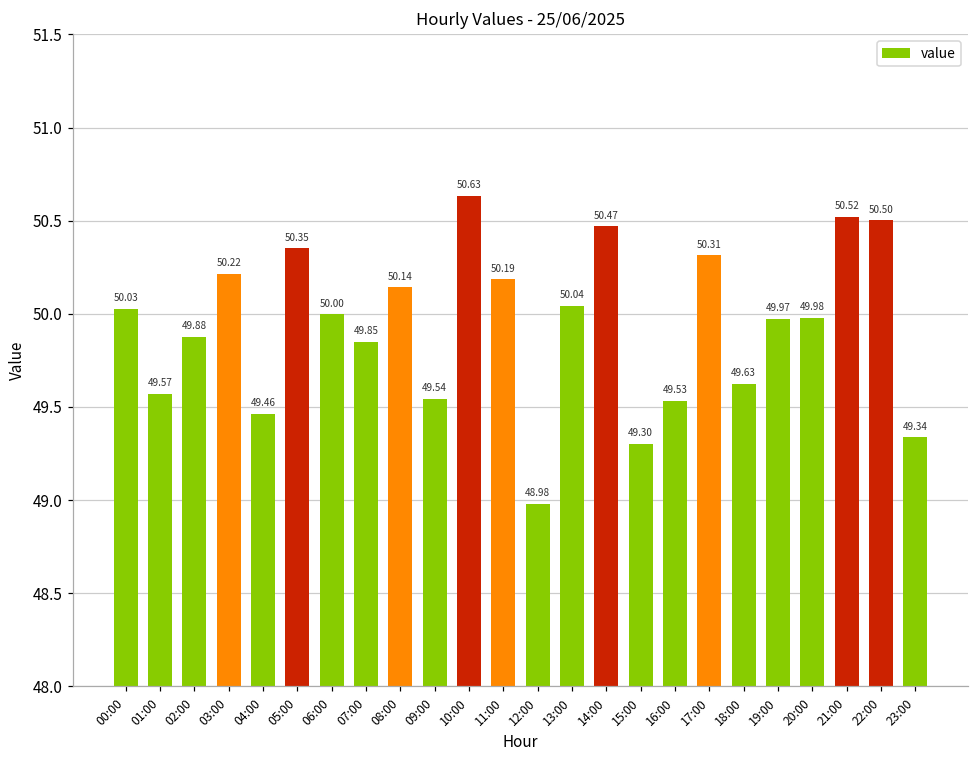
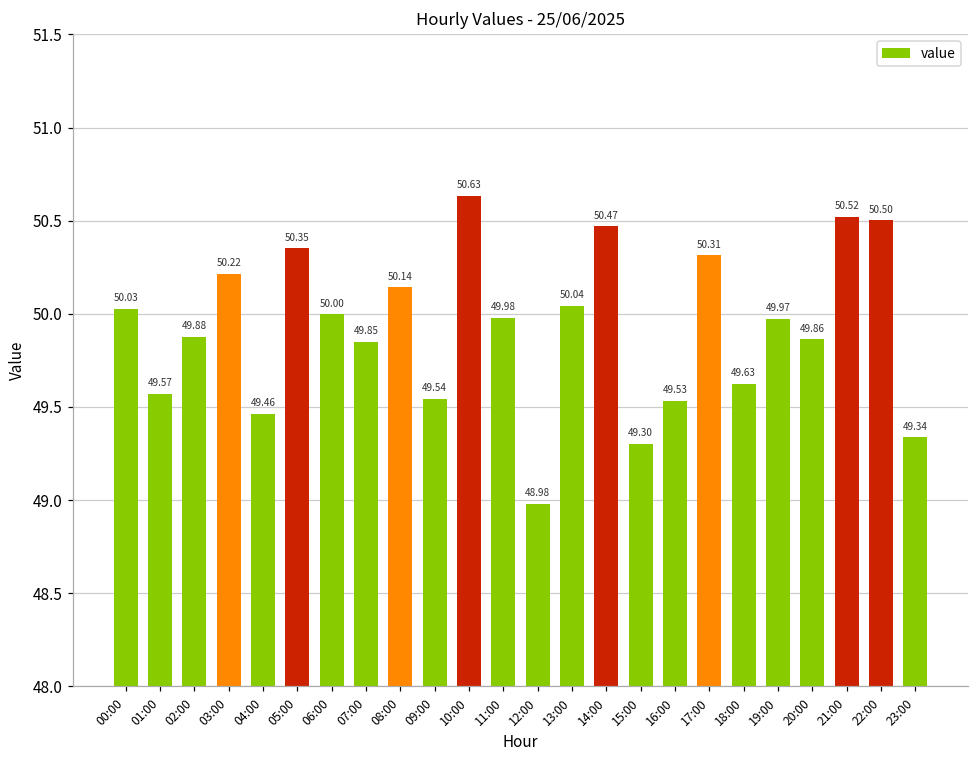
11:00: 50.19 -> 49.98
20:00: 49.98 -> 49.86
